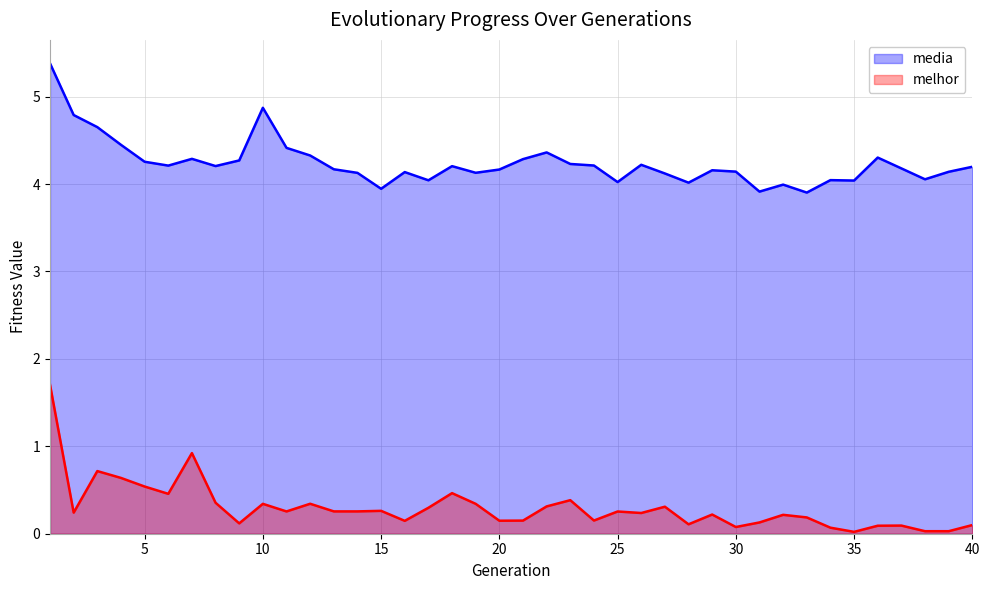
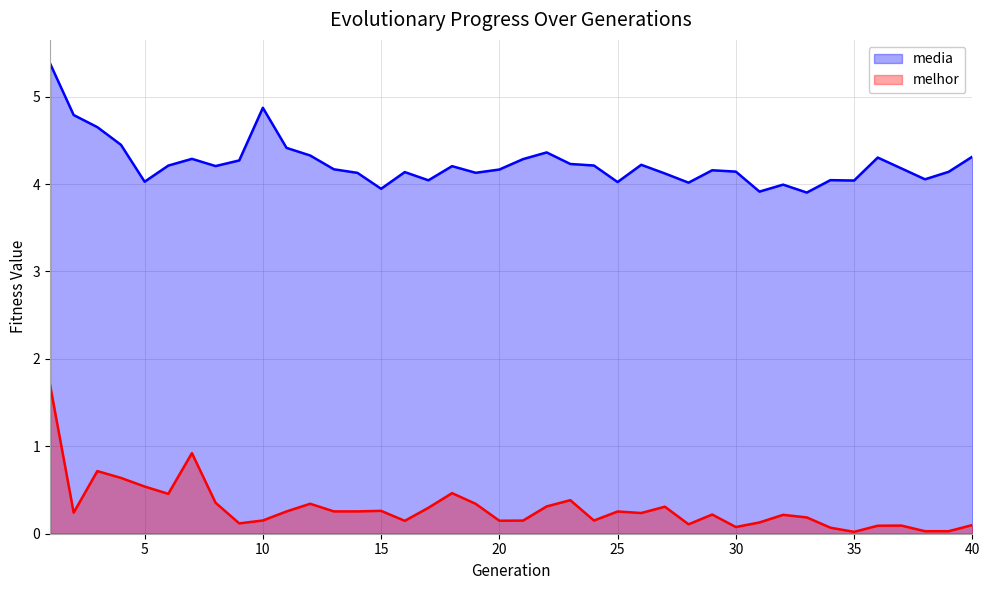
media, 5: 4.3 -> 4.0
melhor, 10: 0.3 -> 0.2
media, 40: 4.2 -> 4.3
